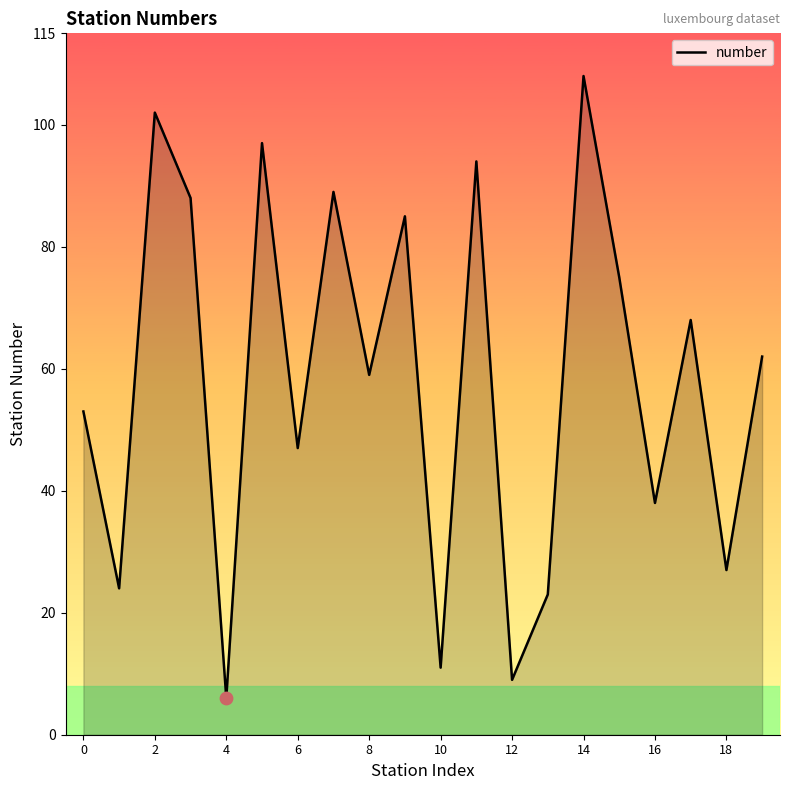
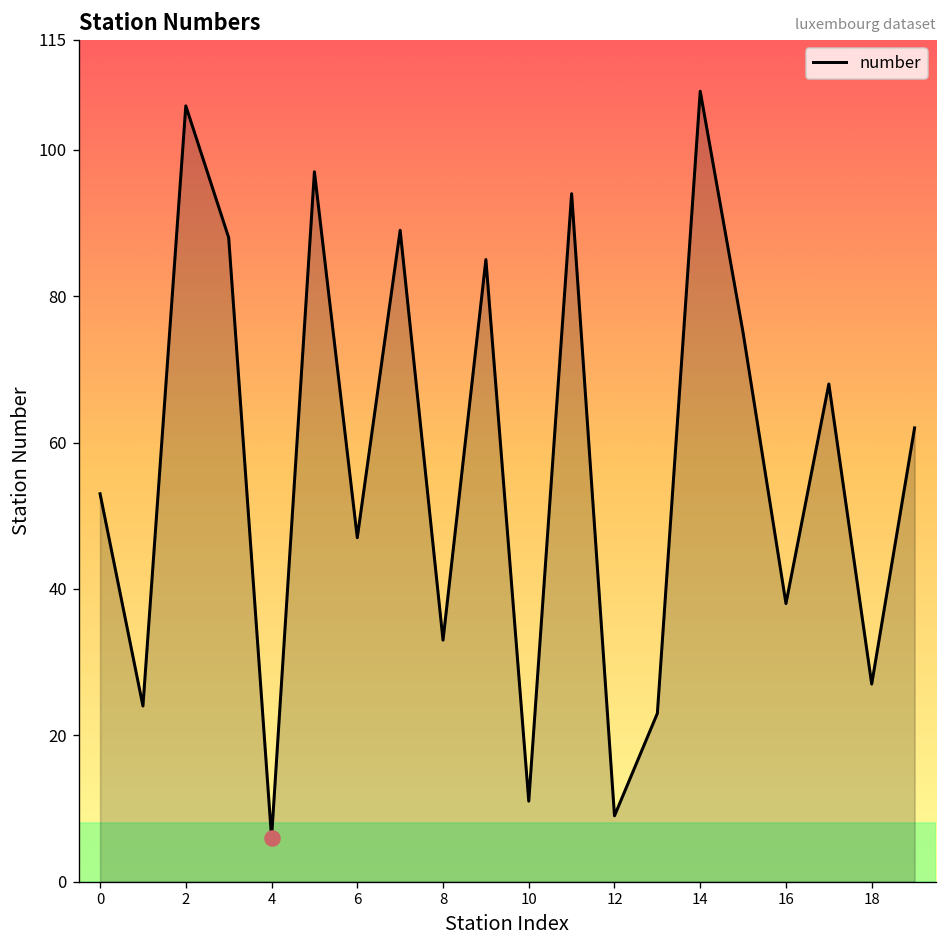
number, 2: 102 -> 106
number, 8: 59 -> 33
